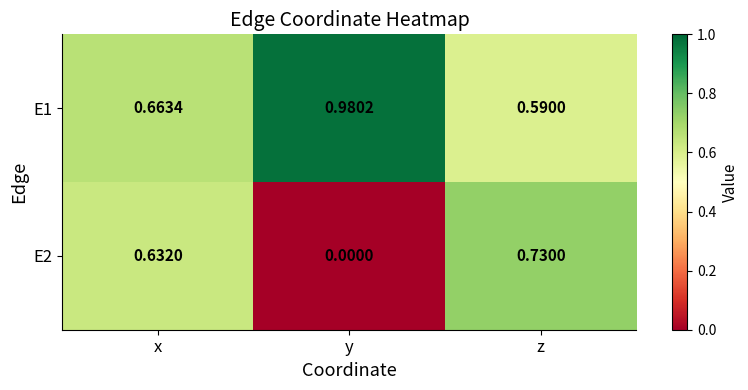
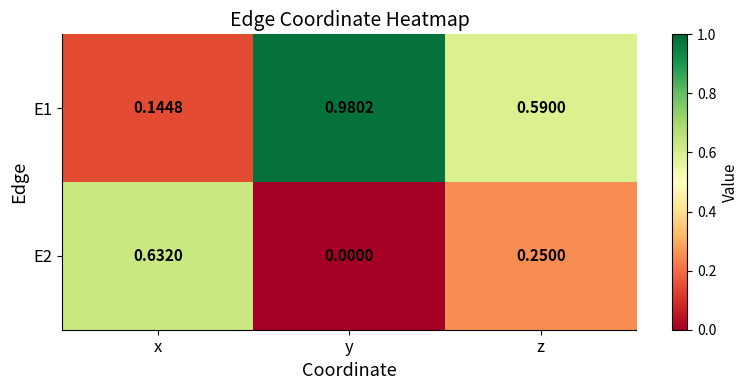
E1, x: 0.6634 -> 0.1448
E2, z: 0.7300 -> 0.2500
